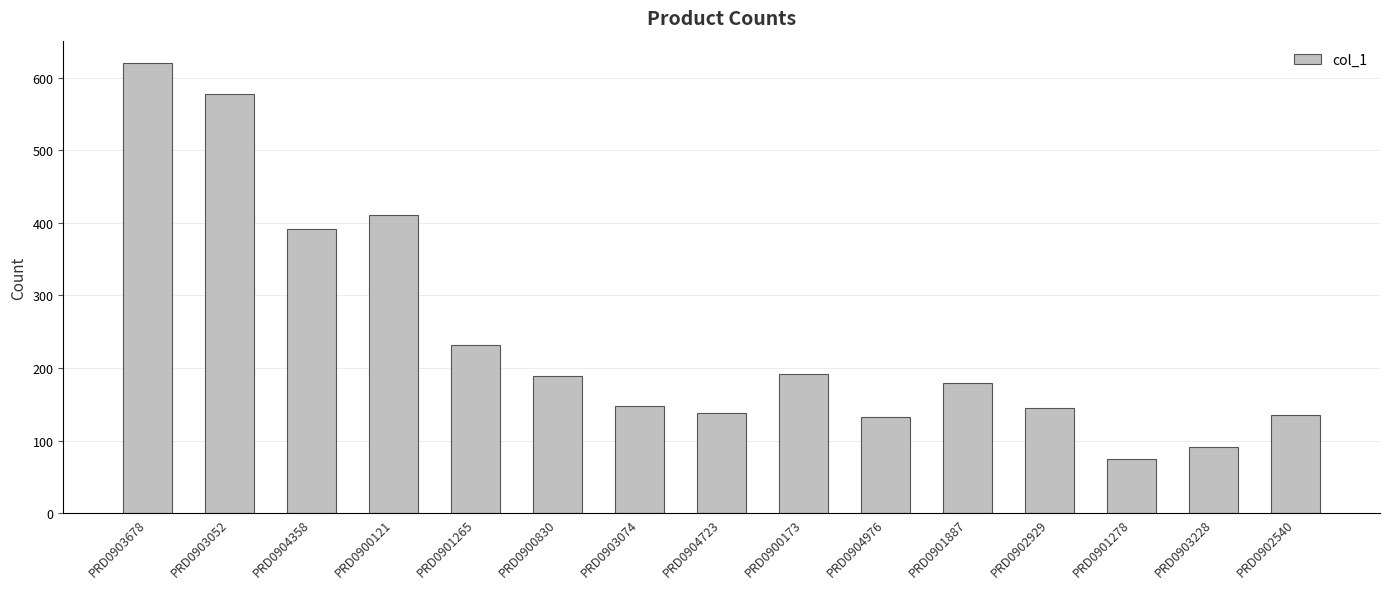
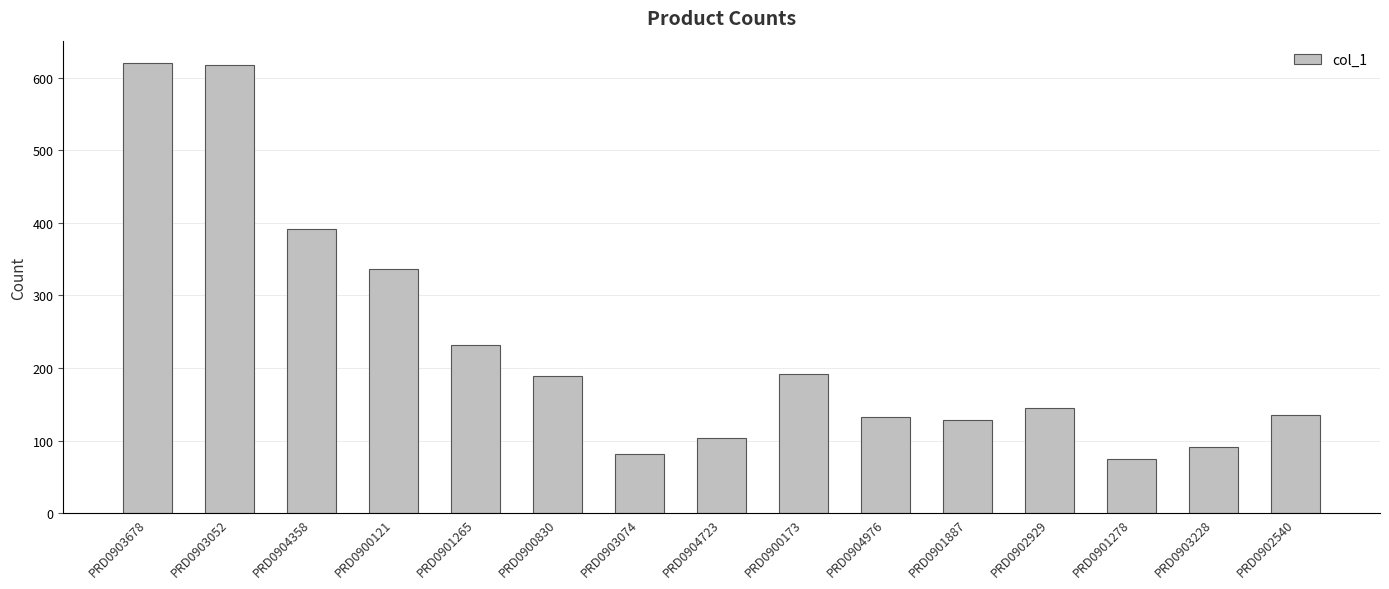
PRD0903052: 580 -> 620
PRD0900121: 410 -> 340
PRD0903074: 150 -> 80
PRD0904723: 140 -> 100
PRD0901887: 180 -> 130
